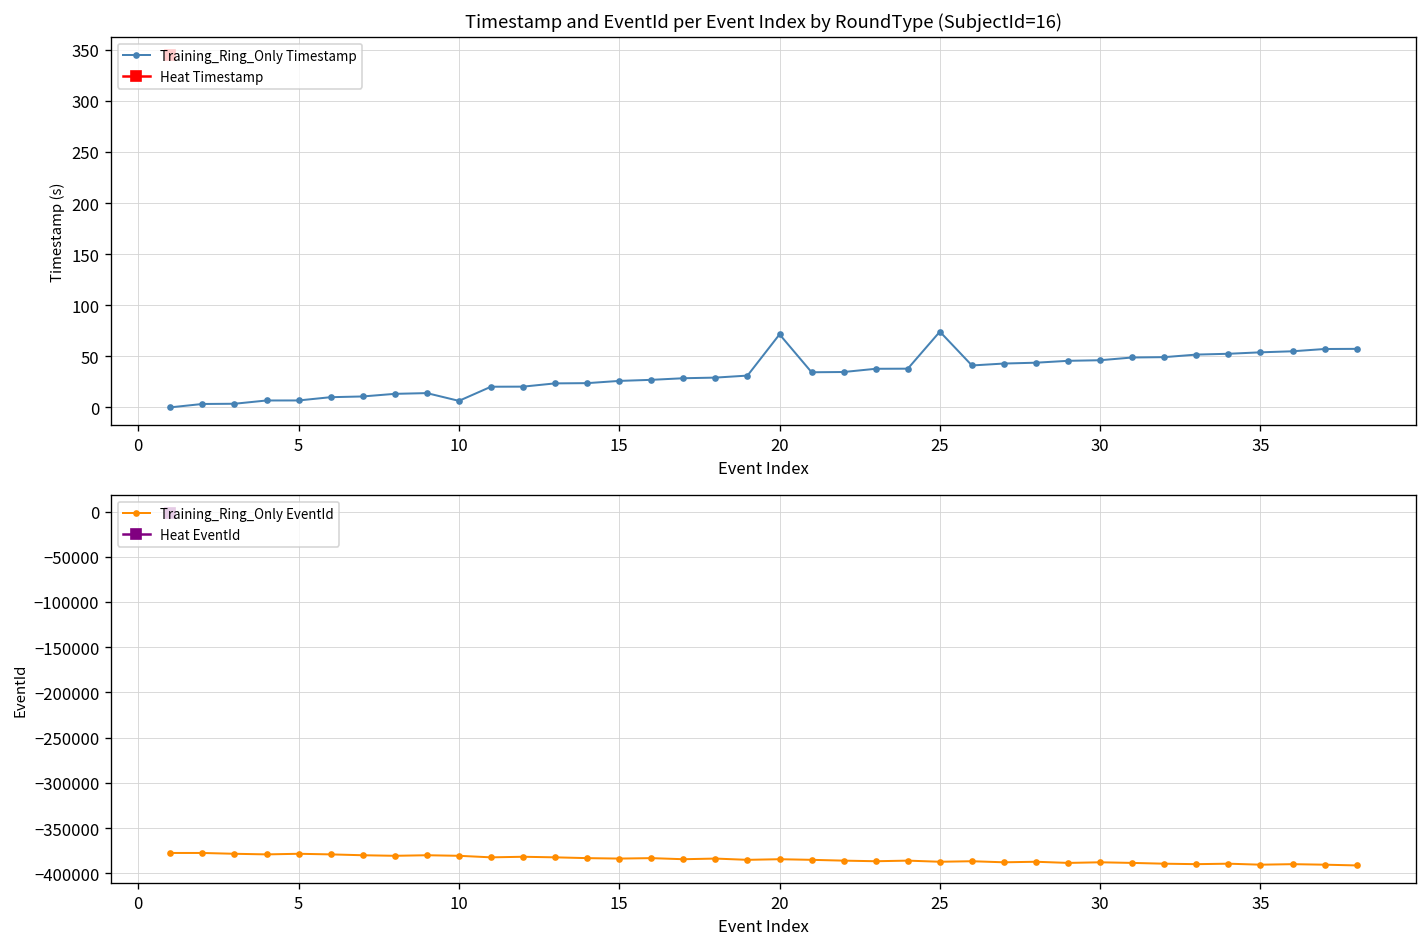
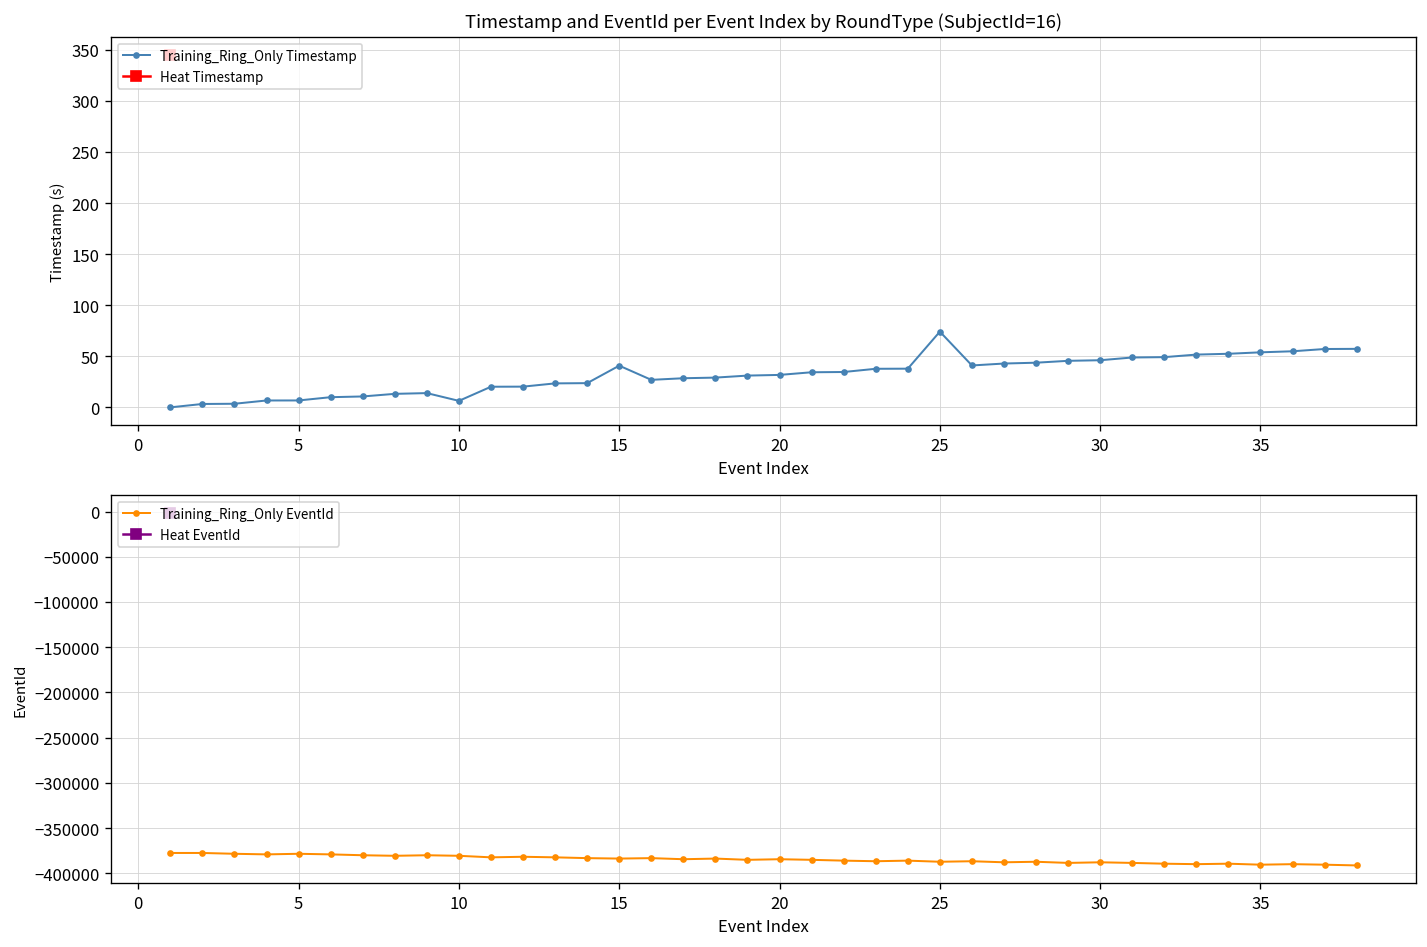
Timestamp and EventId per Event Index by RoundType (SubjectId=16), Training_Ring_Only Timestamp, 15: 30 -> 40
Timestamp and EventId per Event Index by RoundType (SubjectId=16), Training_Ring_Only Timestamp, 20: 70 -> 30
